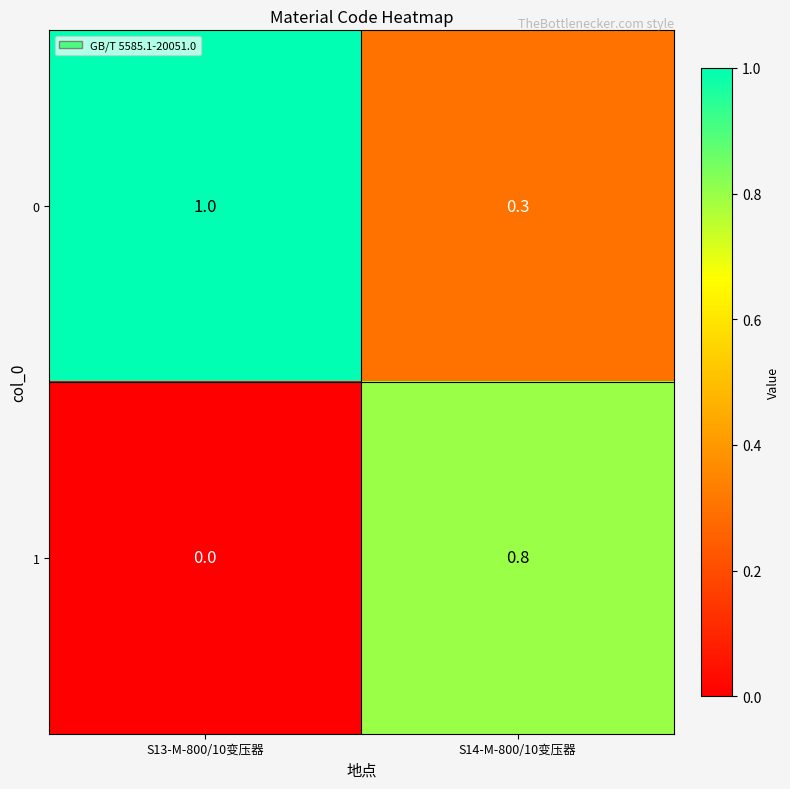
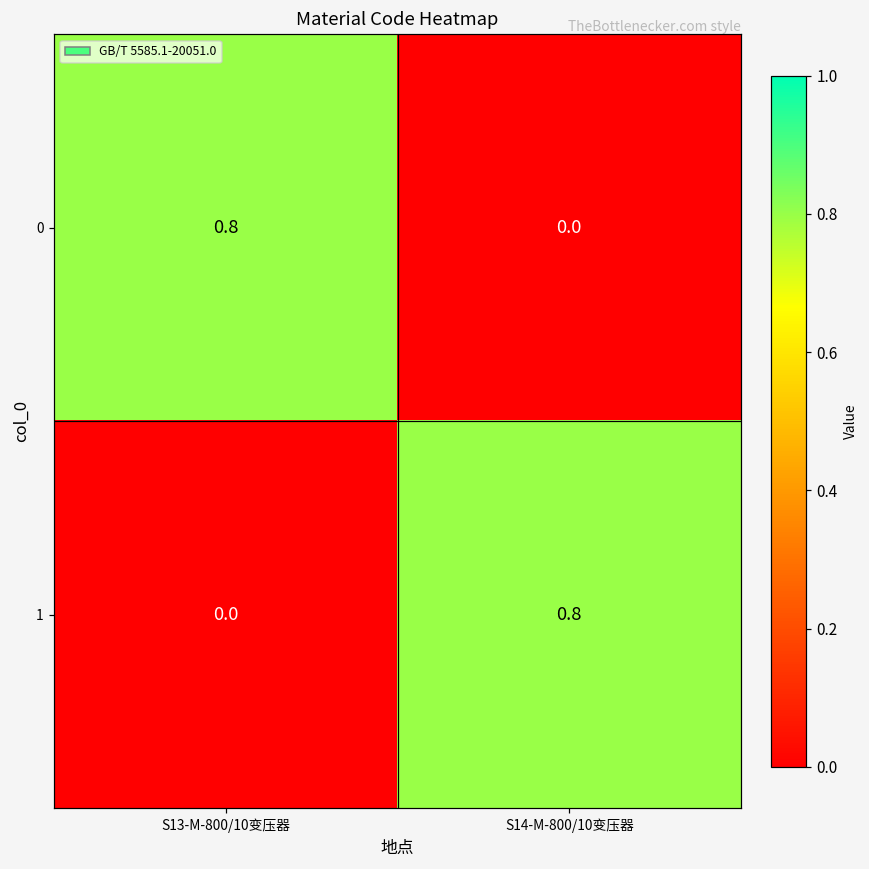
0, S13-M-800/10变压器: 1.0 -> 0.8
0, S14-M-800/10变压器: 0.3 -> 0.0
